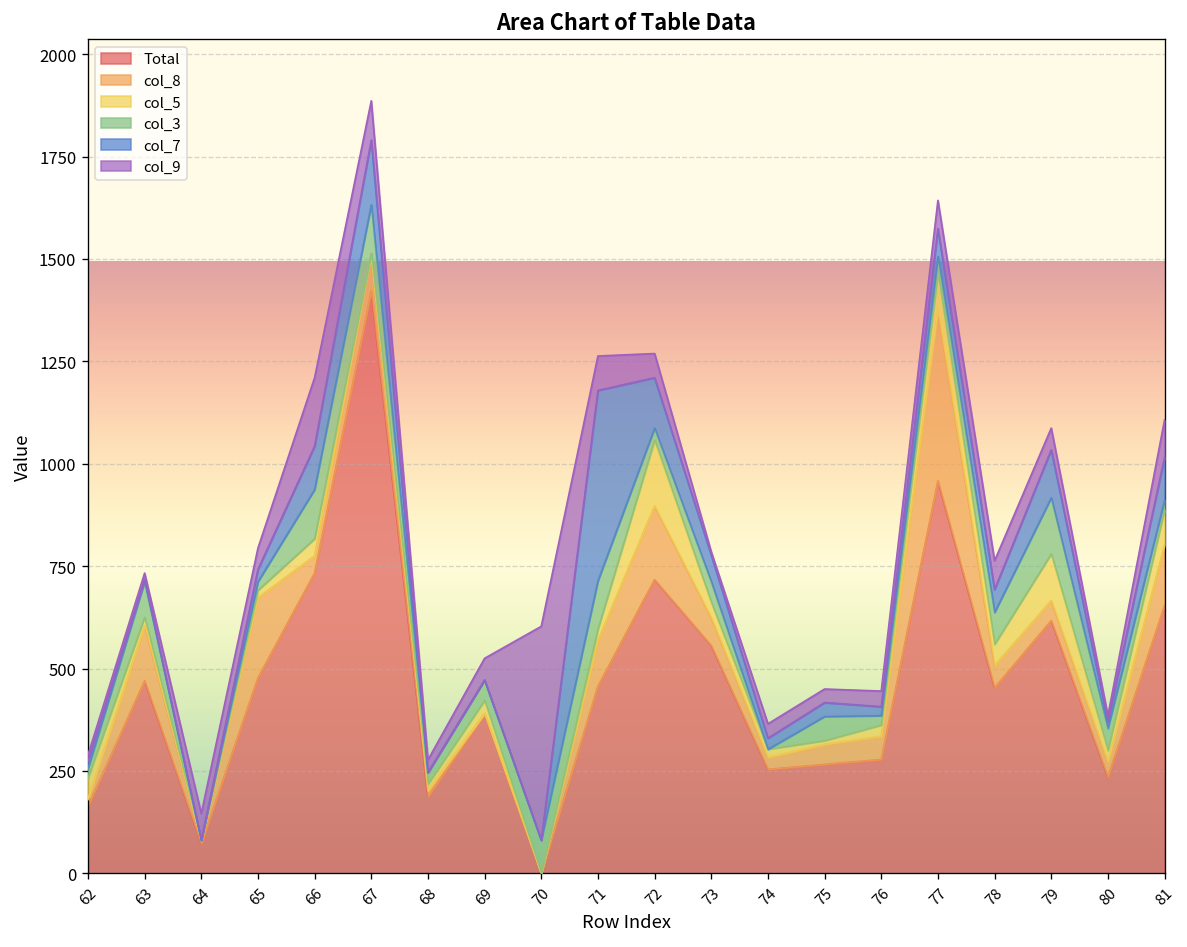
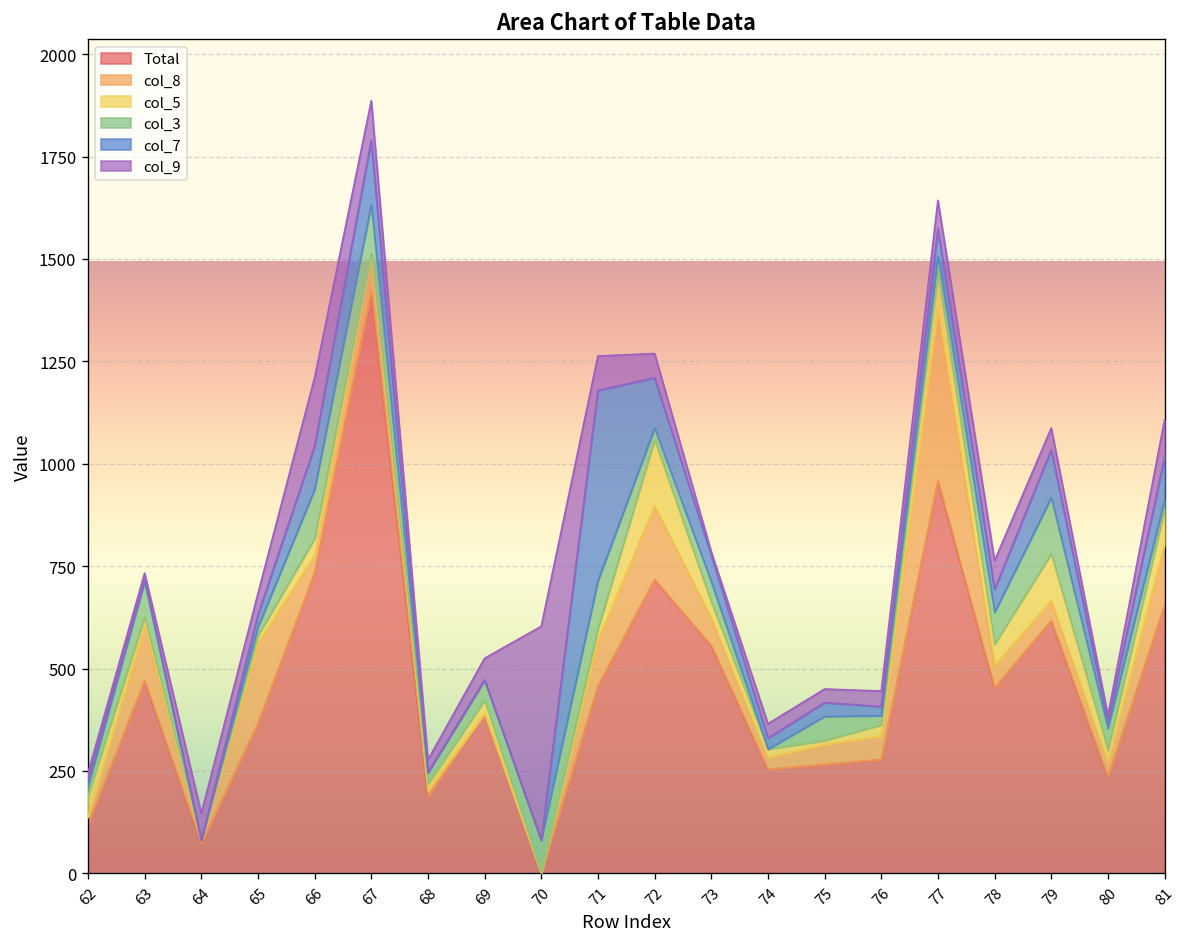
Total, 62: 160 -> 120
Total, 65: 480 -> 370
